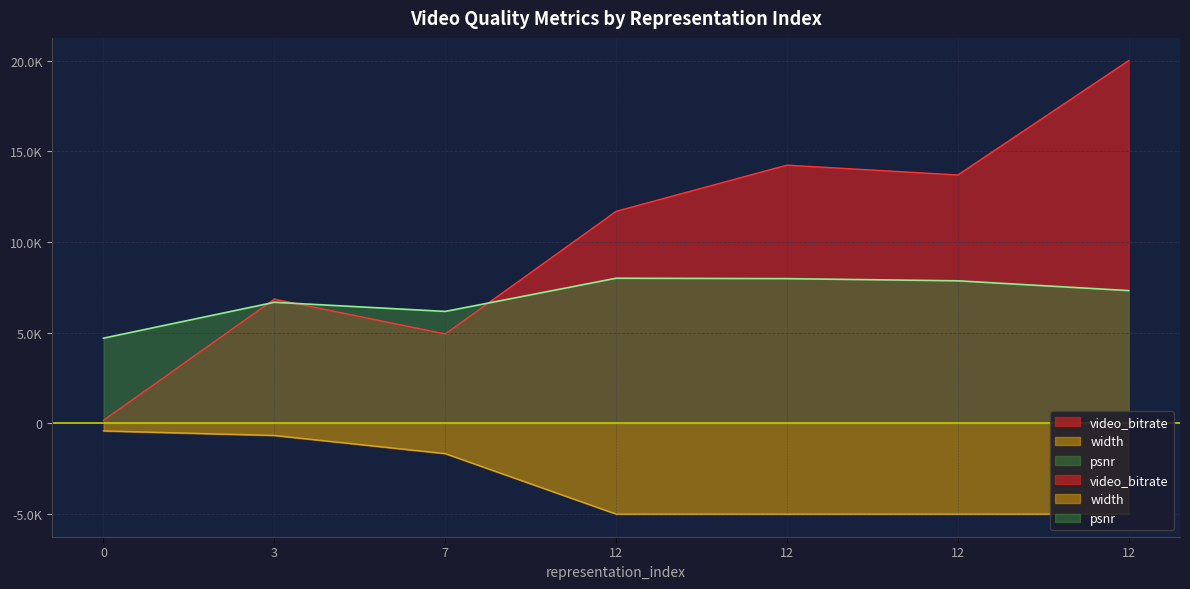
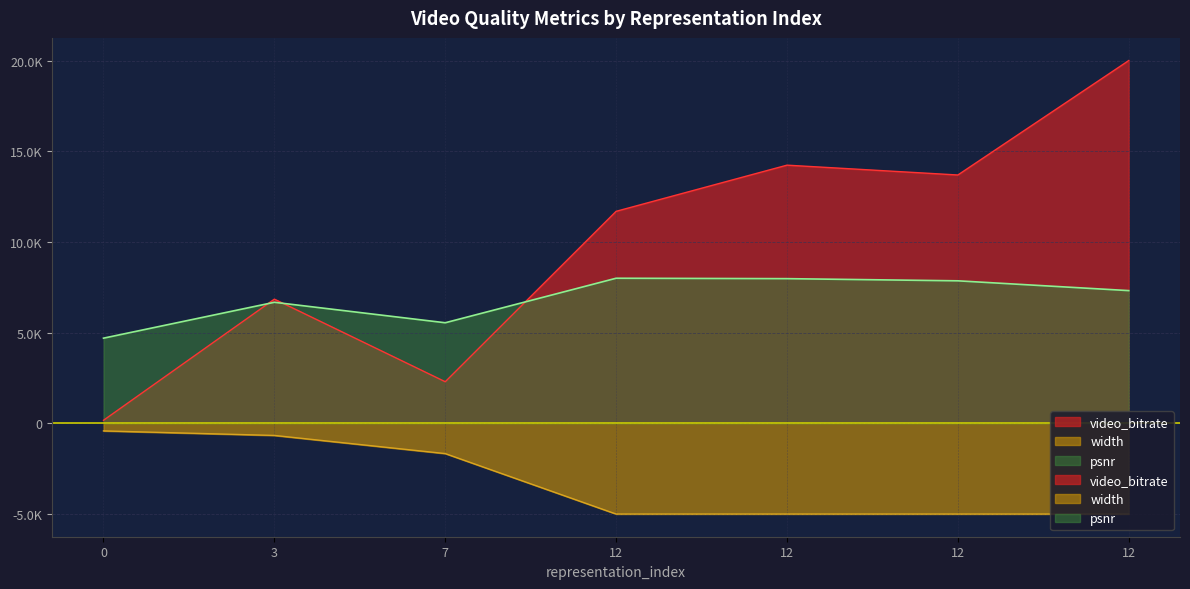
video_bitrate, 7: 4900 -> 2300
psnr, 7: 6200 -> 5500
